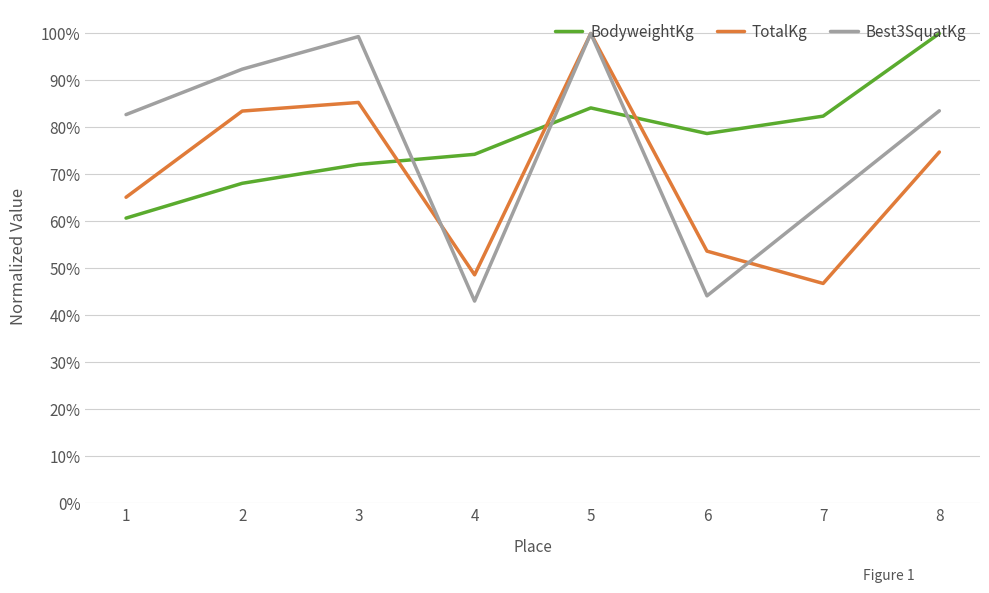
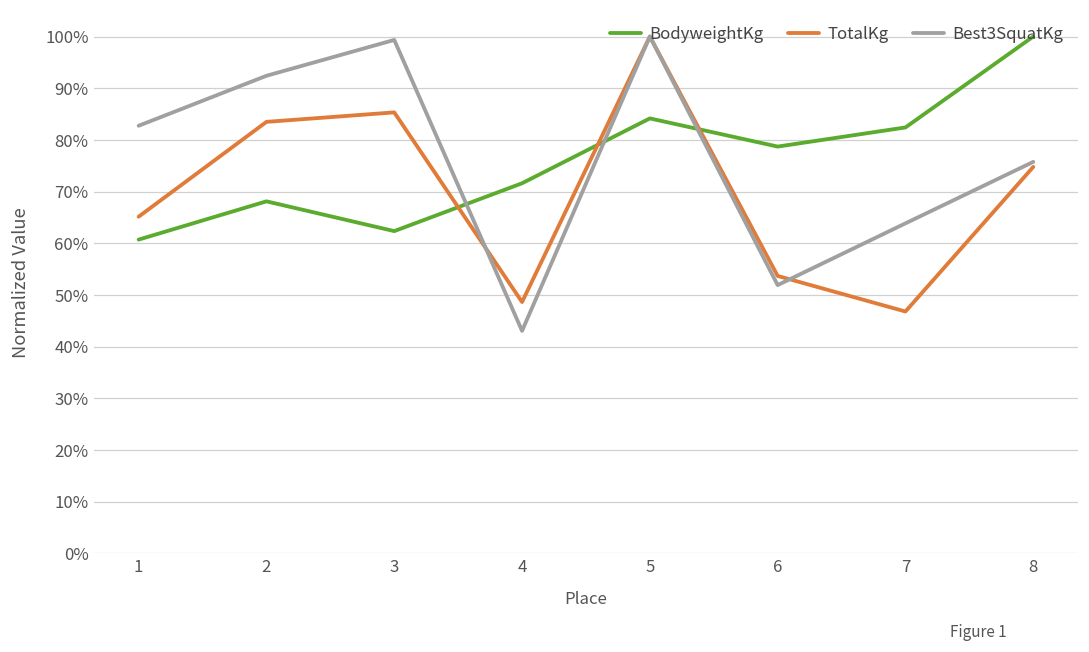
BodyweightKg, 3: 72% -> 62%
BodyweightKg, 4: 74% -> 72%
Best3SquatKg, 6: 44% -> 52%
Best3SquatKg, 8: 84% -> 76%
